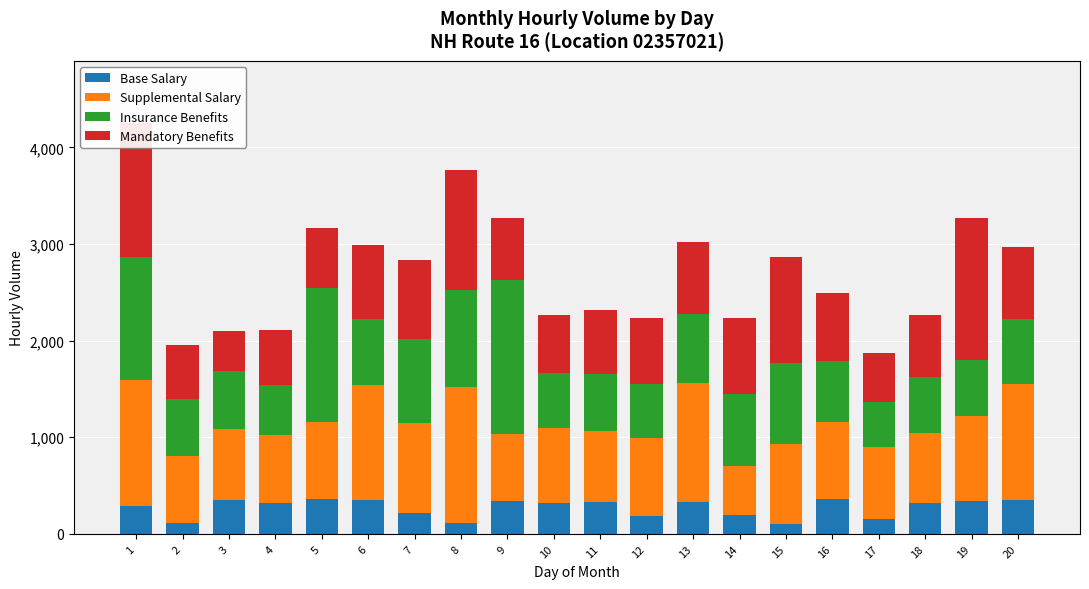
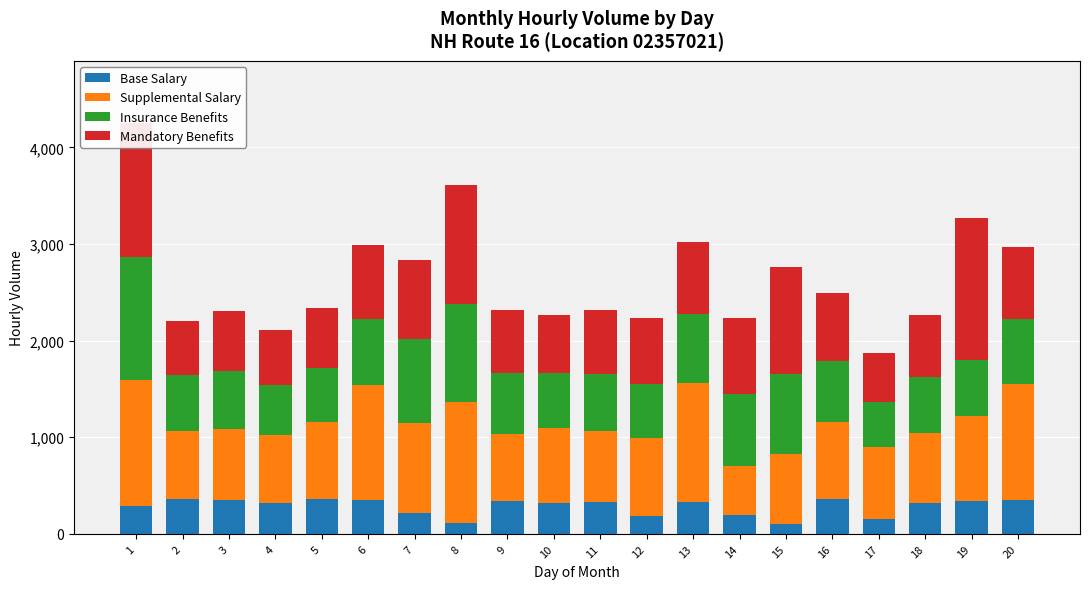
Base Salary, 2: 100 -> 400
Mandatory Benefits, 3: 400 -> 600
Insurance Benefits, 5: 1,400 -> 600
Supplemental Salary, 8: 1,400 -> 1,300
Insurance Benefits, 9: 1,600 -> 600
Supplemental Salary, 15: 800 -> 700
